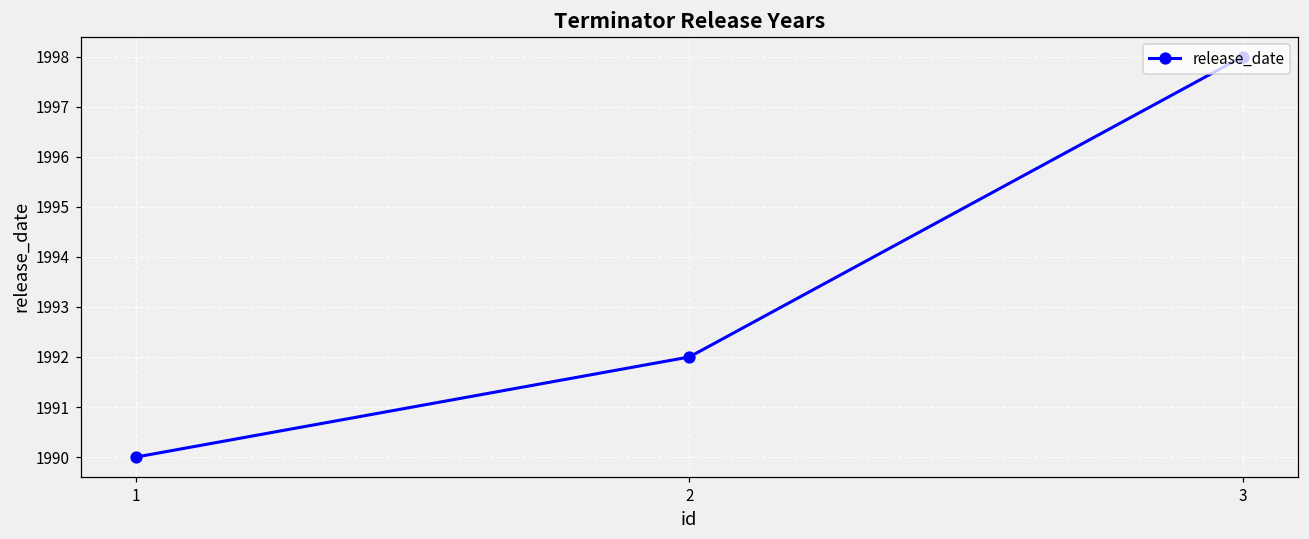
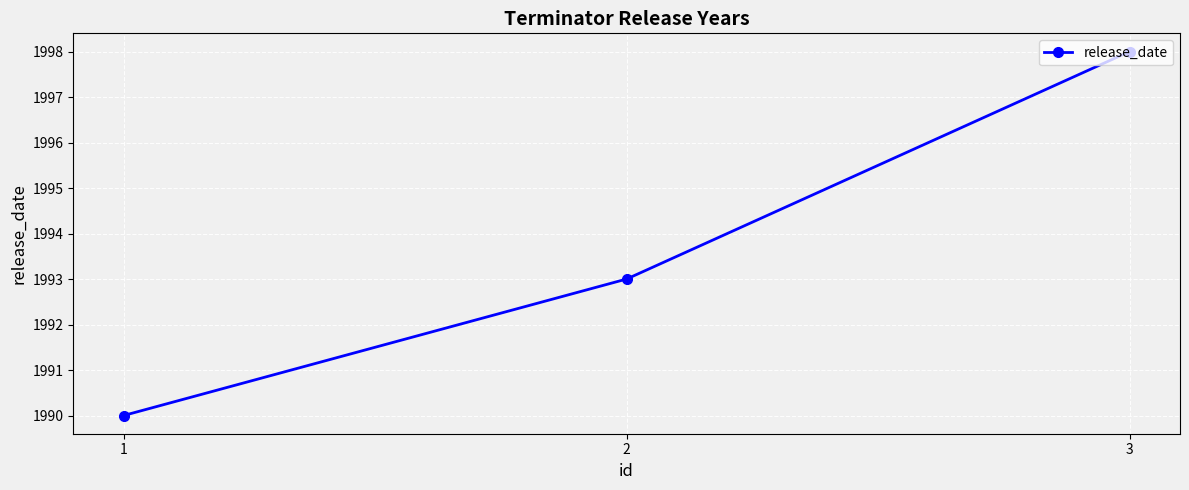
2: 1992 -> 1993
